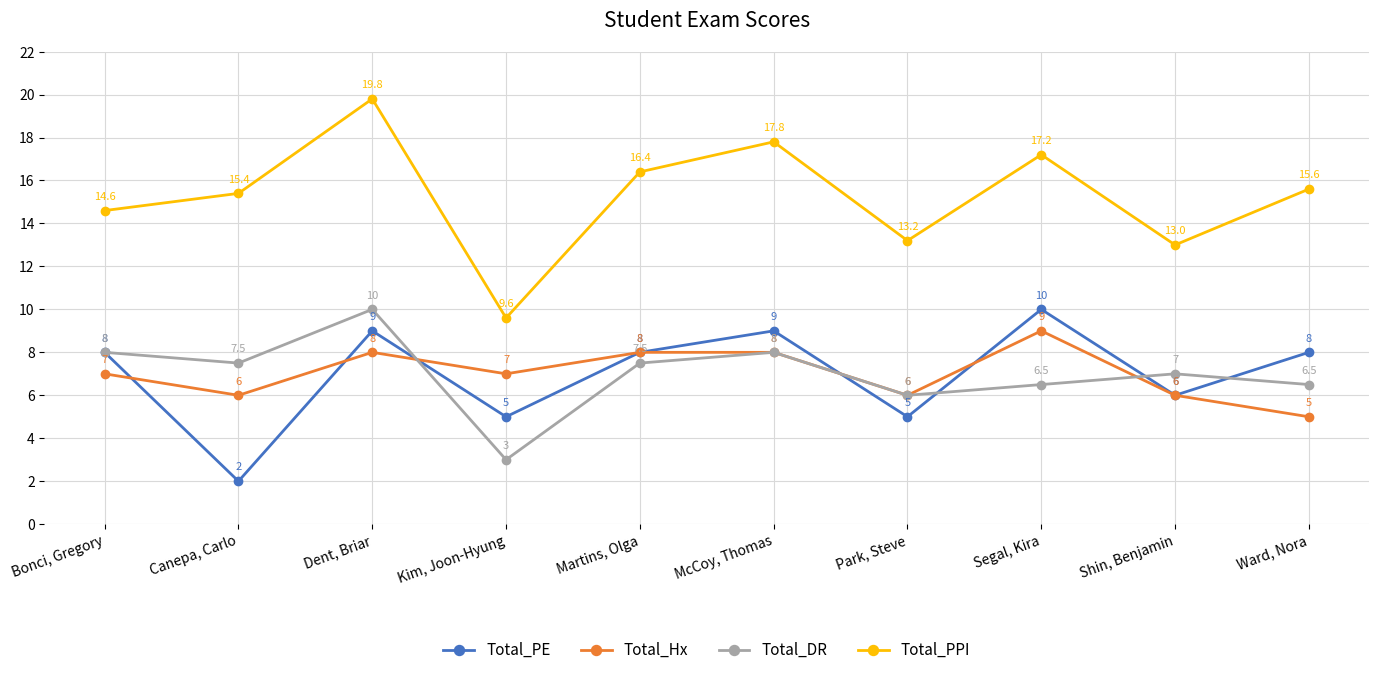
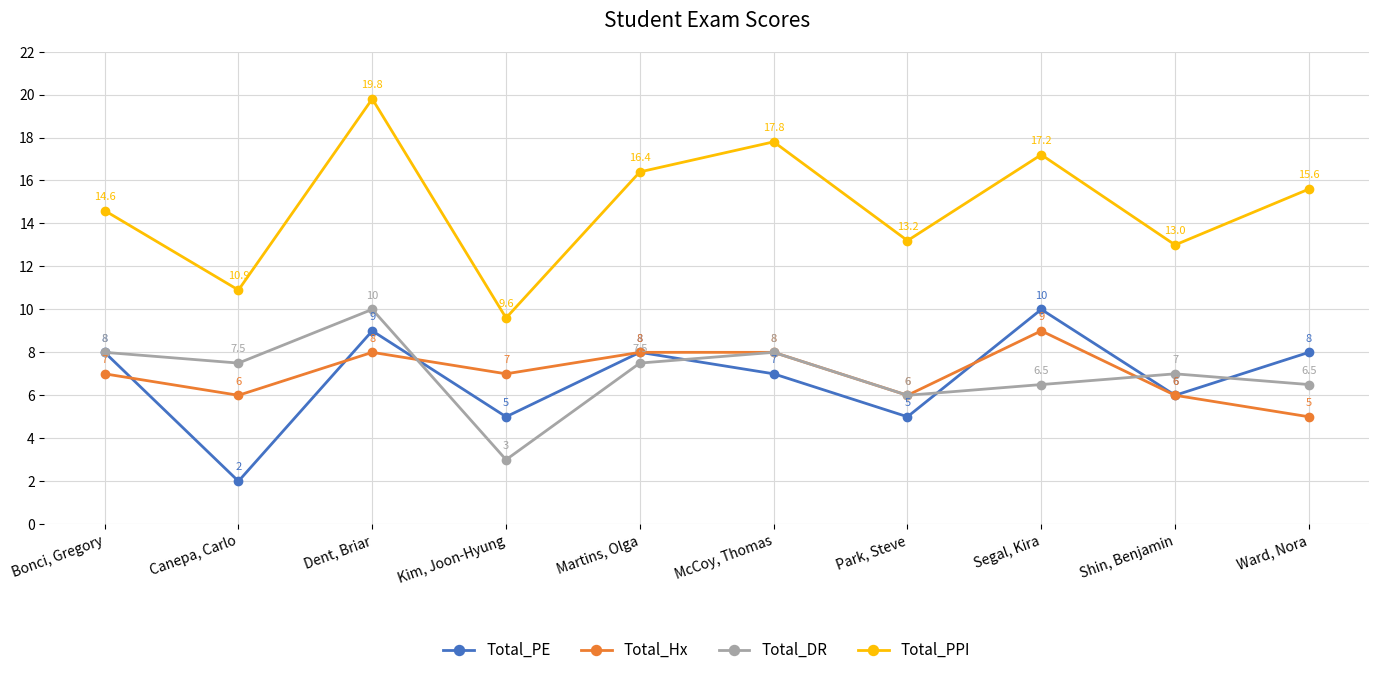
Total_PPI, Canepa, Carlo: 15.4 -> 10.9
Total_PE, McCoy, Thomas: 9 -> 7
